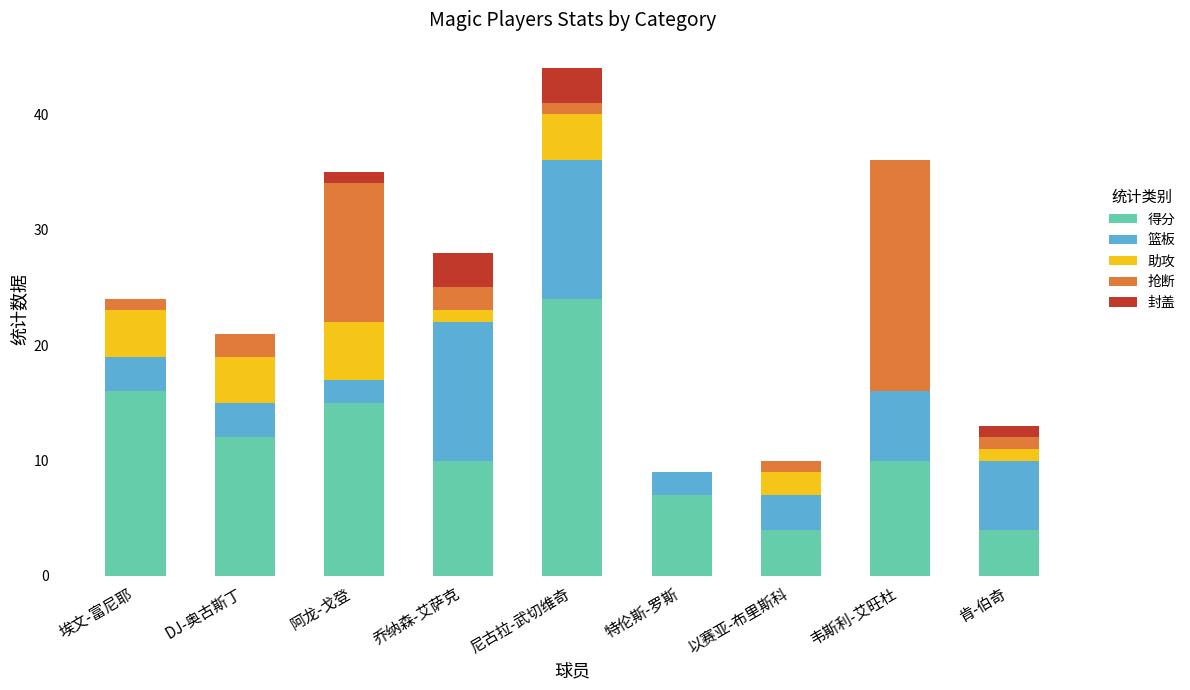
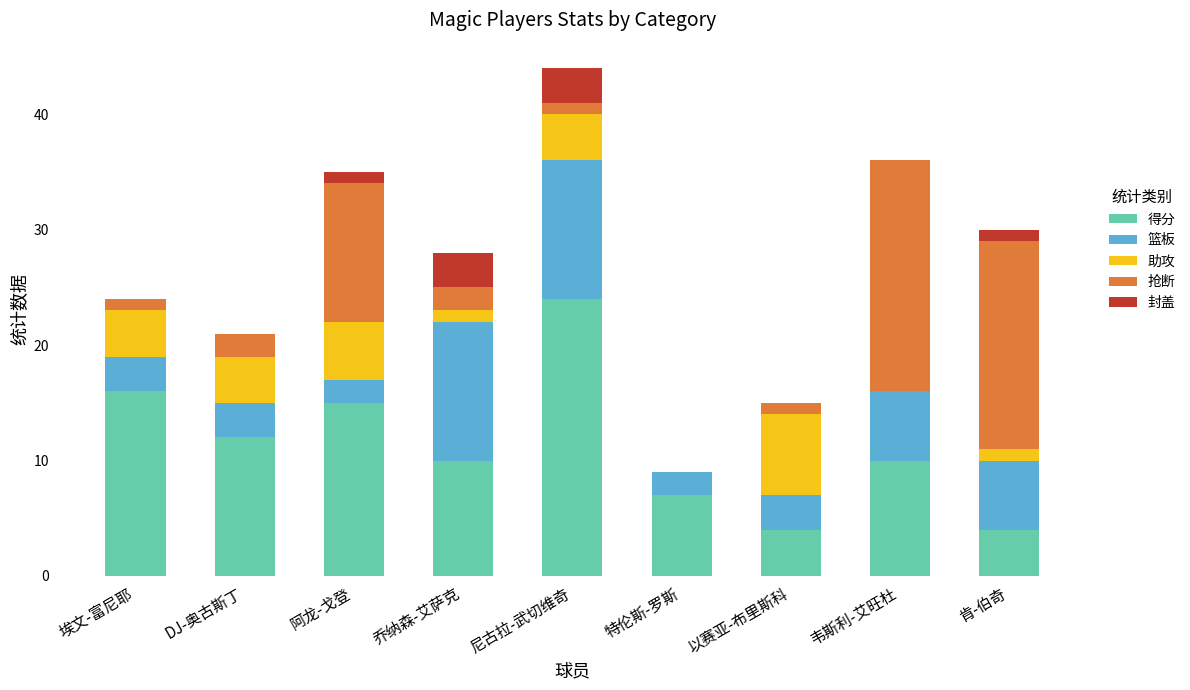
助攻, 以赛亚-布里斯科: 2 -> 7
抢断, 肯-伯奇: 1 -> 18
